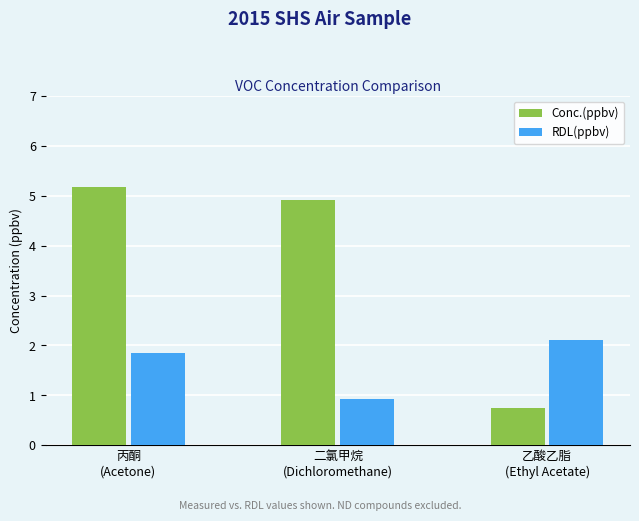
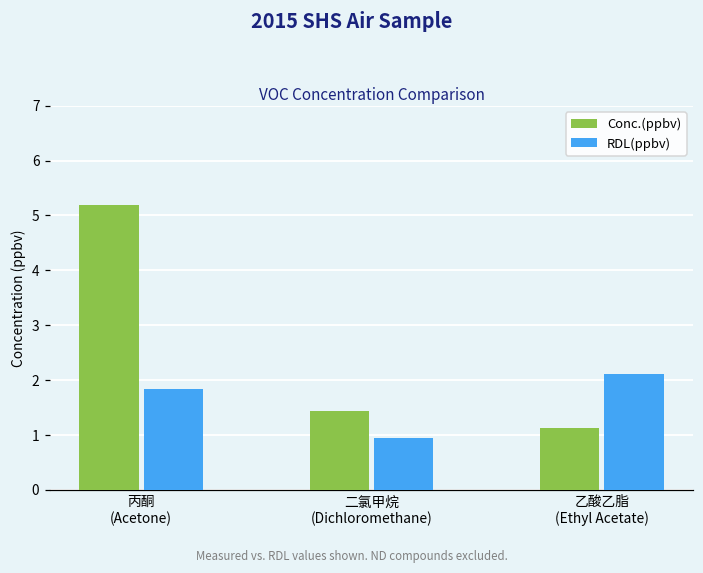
Conc.(ppbv), 二氯甲烷 (Dichloromethane): 4.9 -> 1.4
Conc.(ppbv), 乙酸乙脂 (Ethyl Acetate): 0.8 -> 1.1
